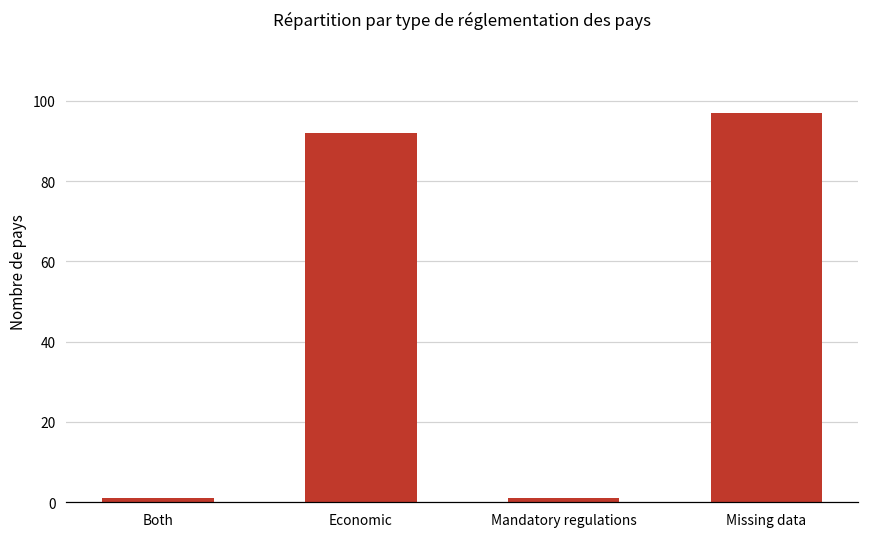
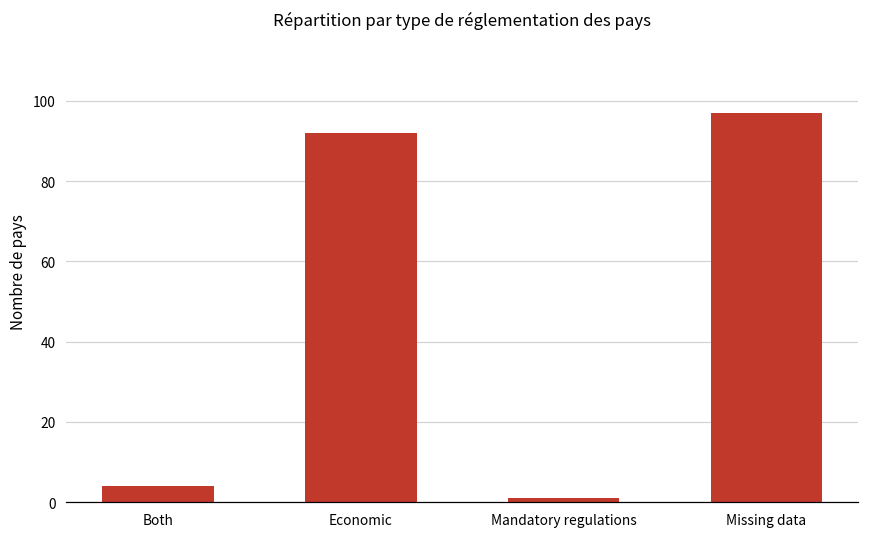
Both: 1 -> 4
